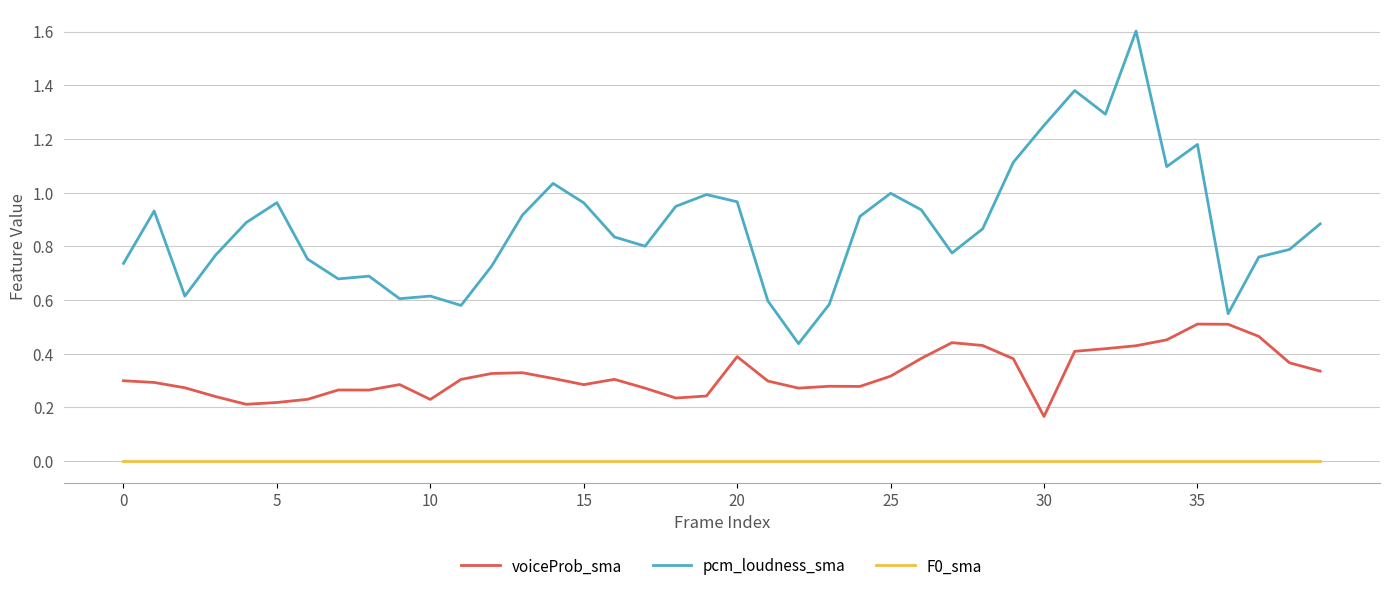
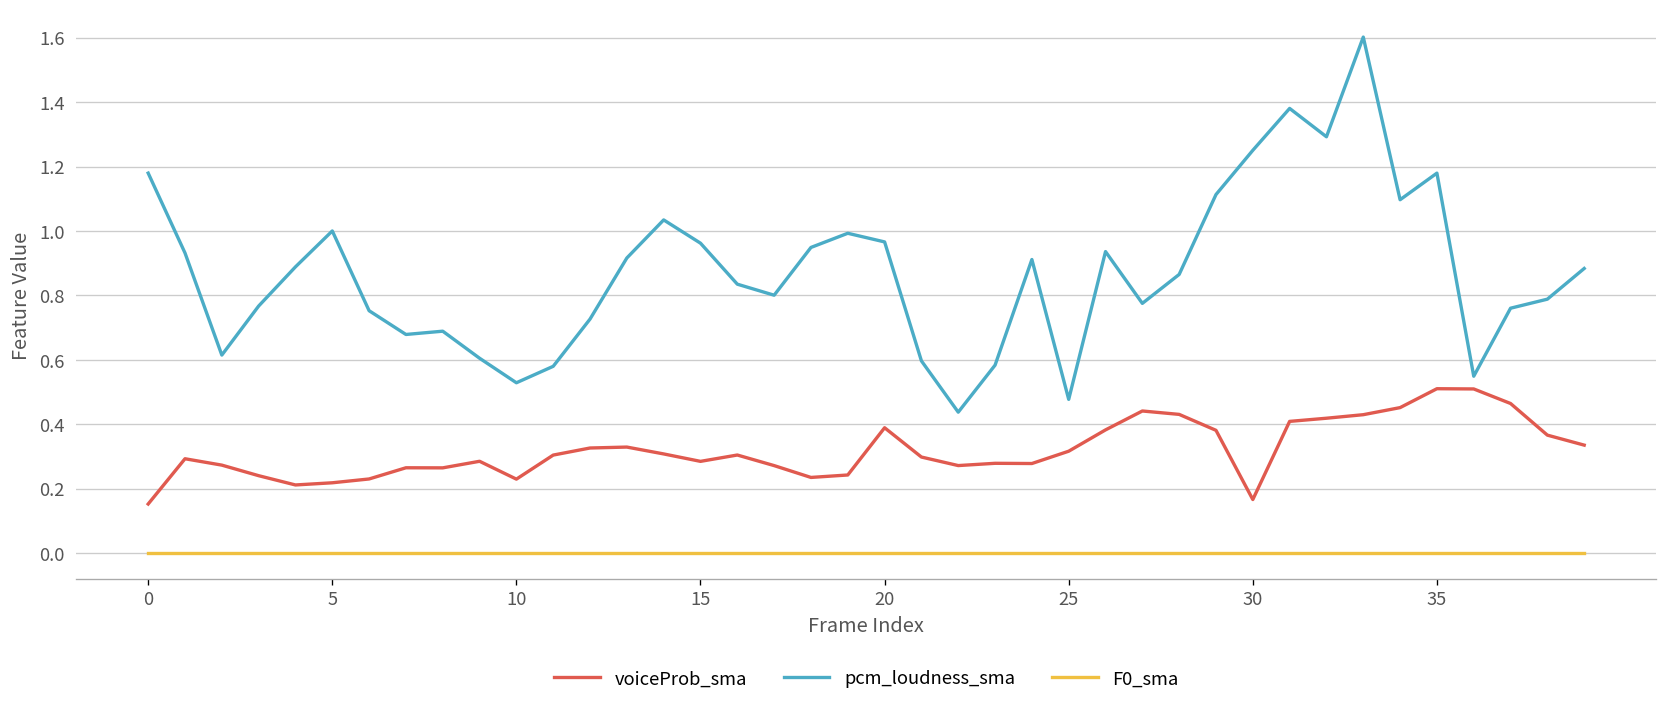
voiceProb_sma, 0: 0.30 -> 0.15
pcm_loudness_sma, 0: 0.74 -> 1.18
pcm_loudness_sma, 5: 0.96 -> 1.00
pcm_loudness_sma, 10: 0.61 -> 0.53
pcm_loudness_sma, 25: 1.00 -> 0.48
